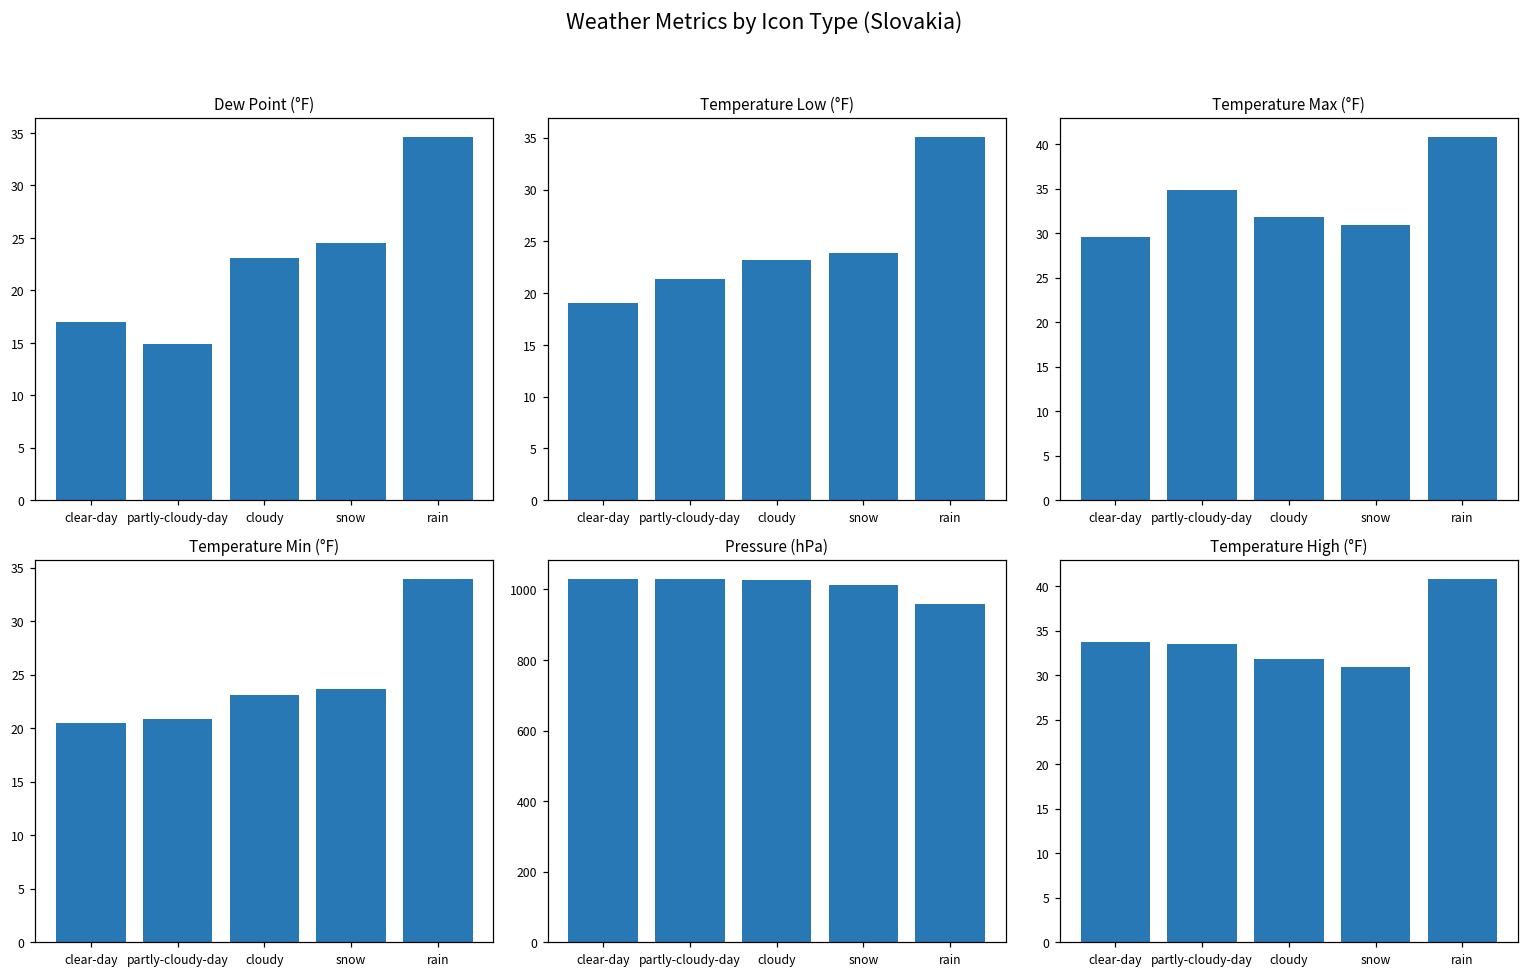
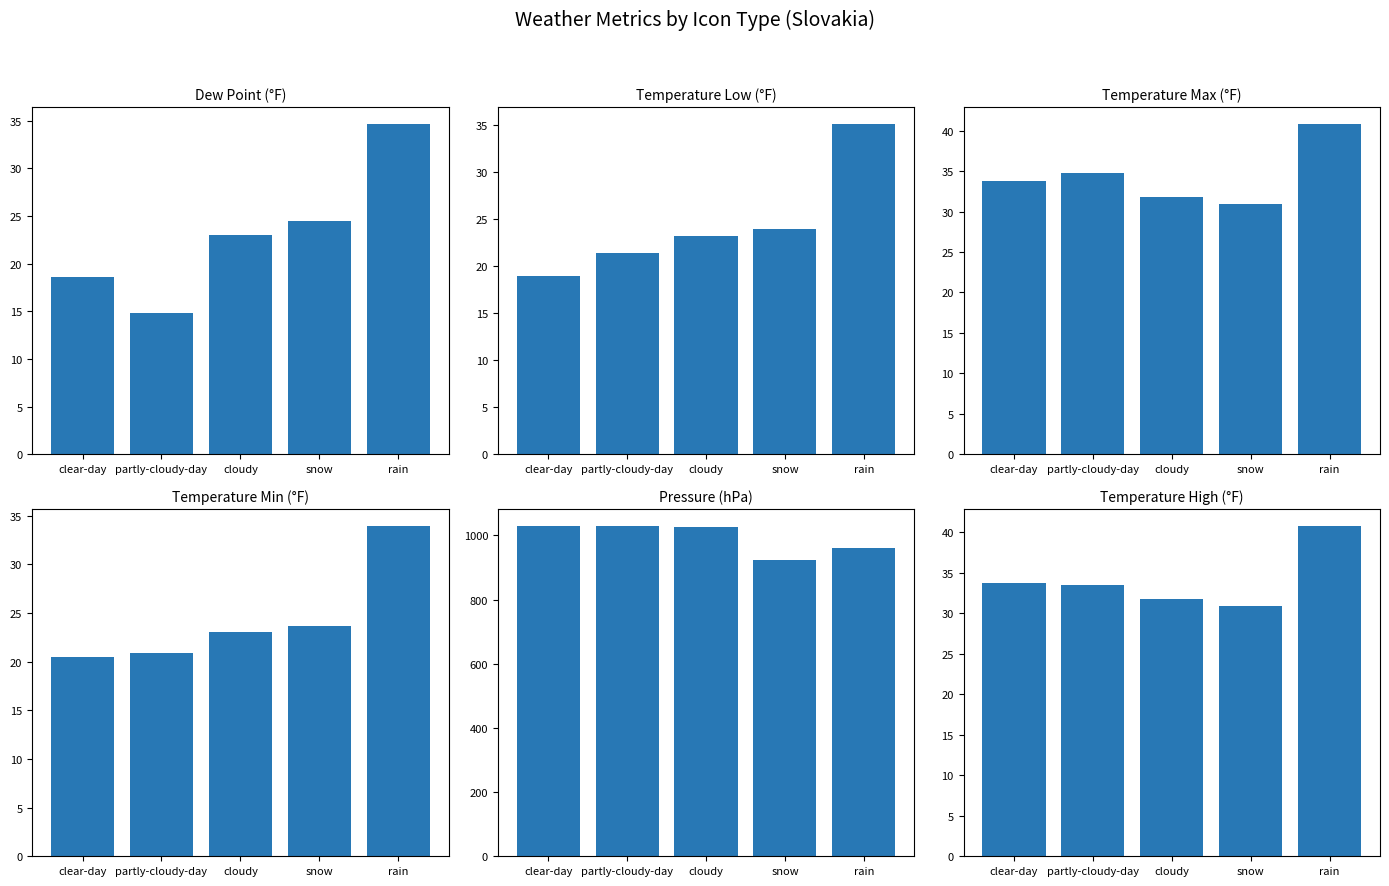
Dew Point (°F), clear-day: 17 -> 19
Temperature Max (°F), clear-day: 30 -> 34
Pressure (hPa), snow: 1010 -> 920
